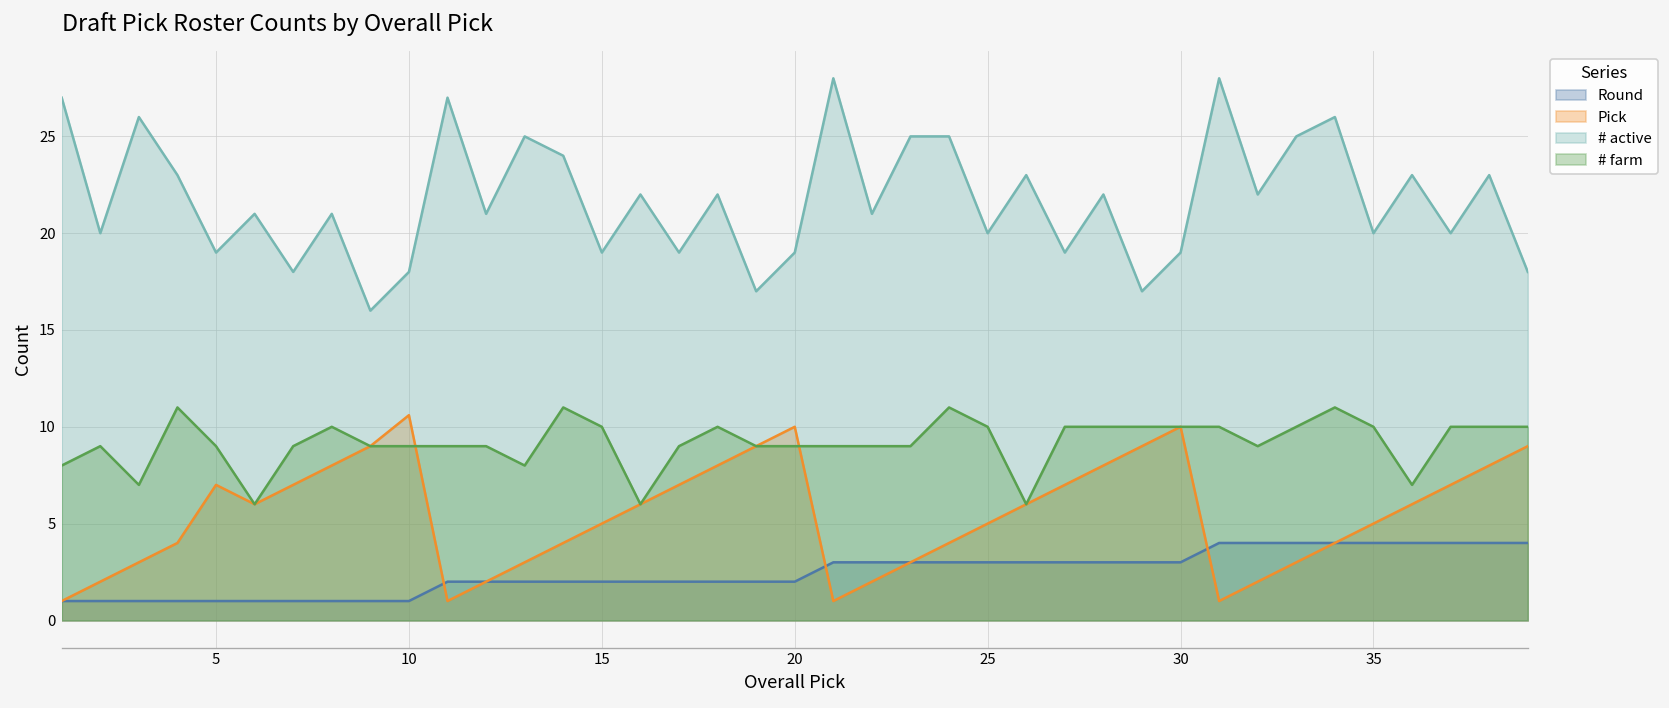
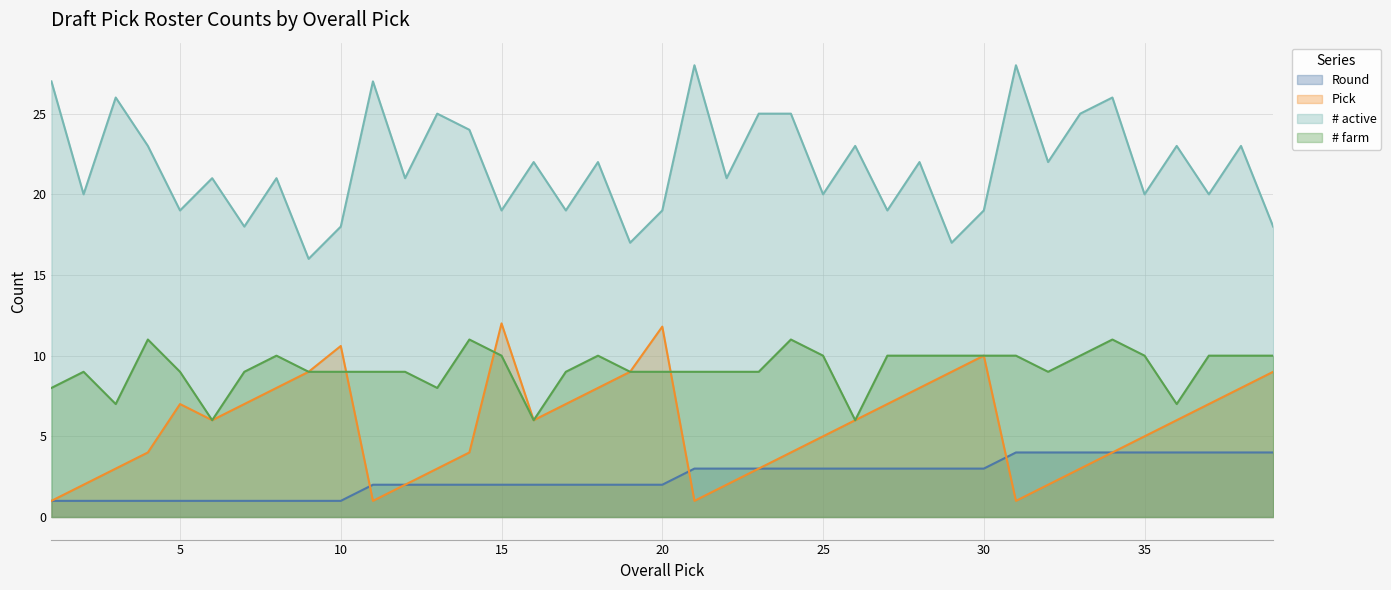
Pick, 15: 5 -> 12
Pick, 20: 10.0 -> 11.8
